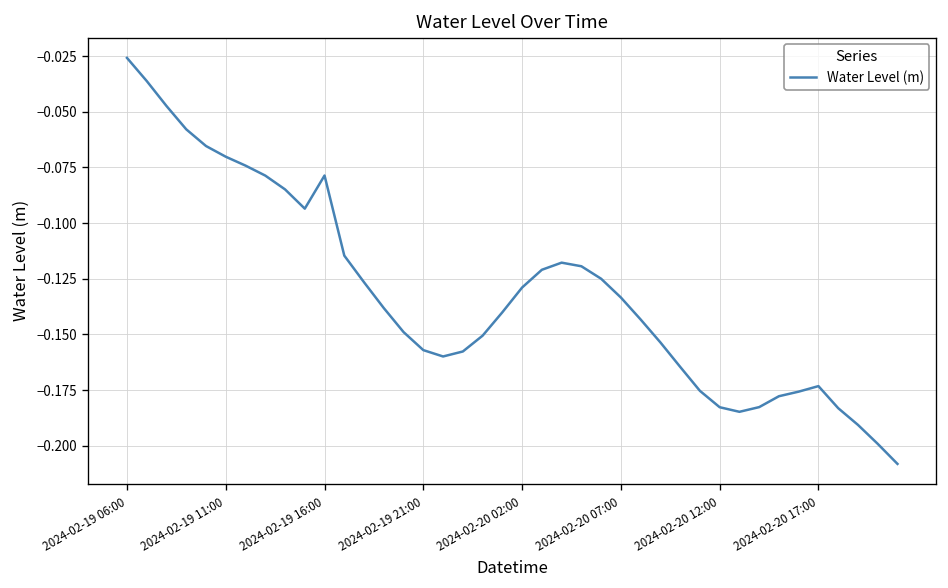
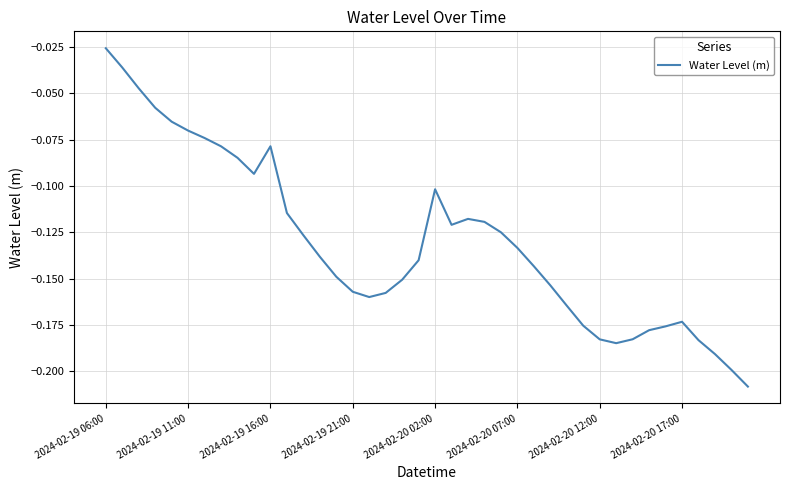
2024-02-20 02:00: -0.129 -> -0.102
